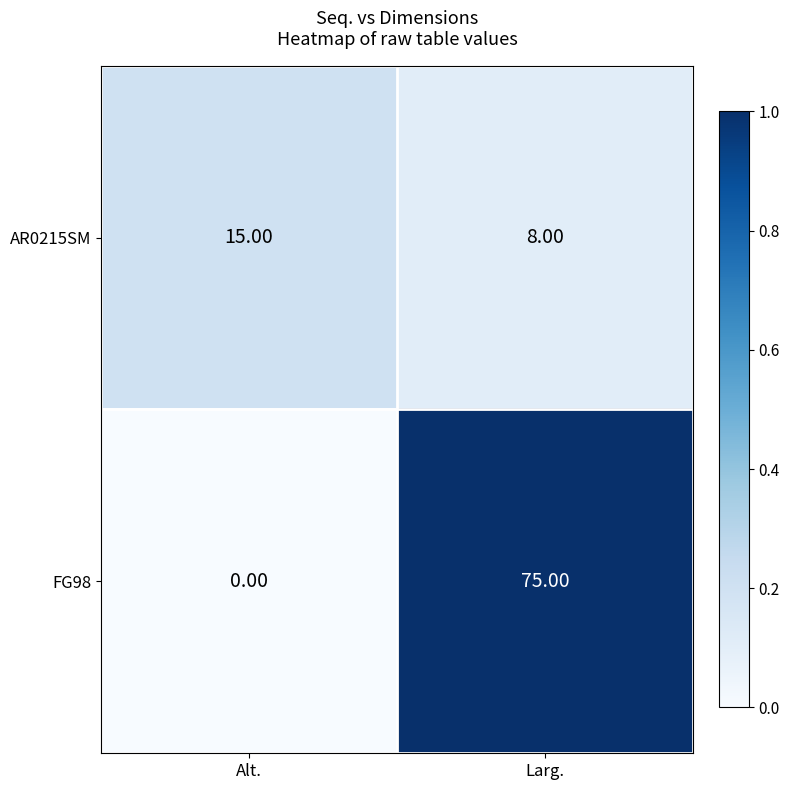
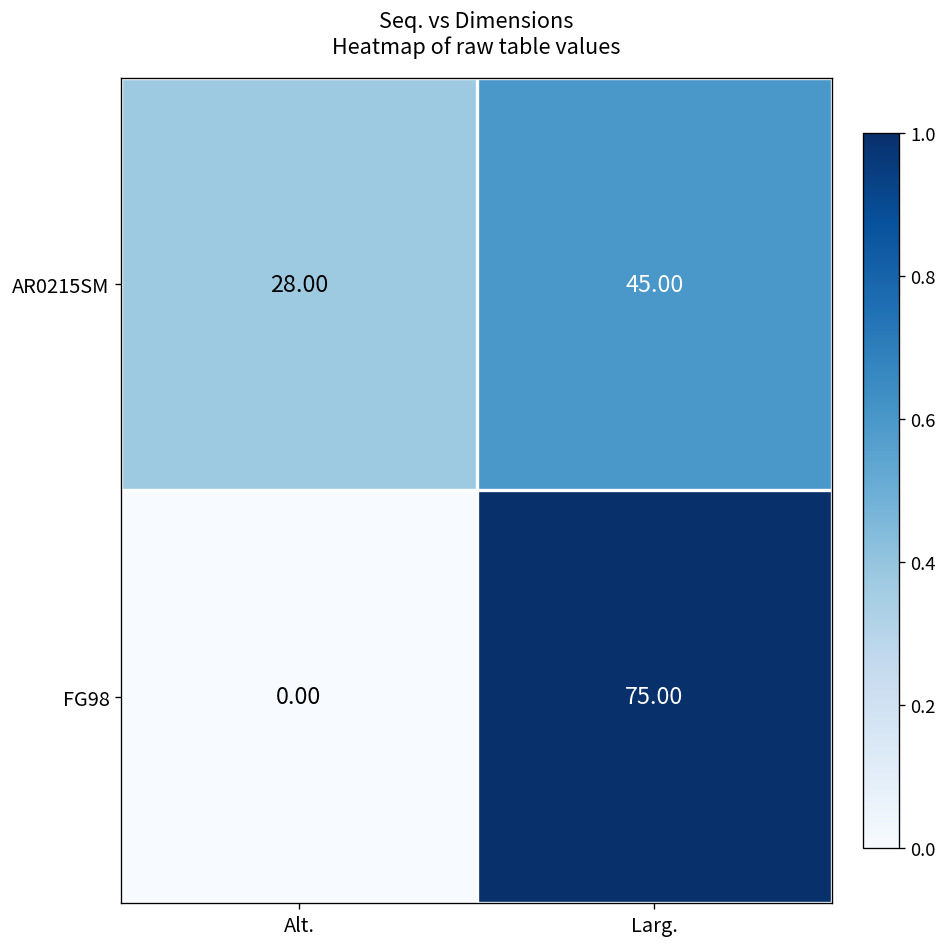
AR0215SM, Alt.: 15.00 -> 28.00
AR0215SM, Larg.: 8.00 -> 45.00
